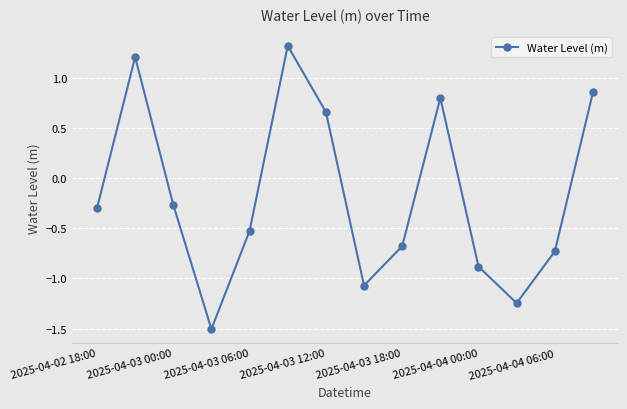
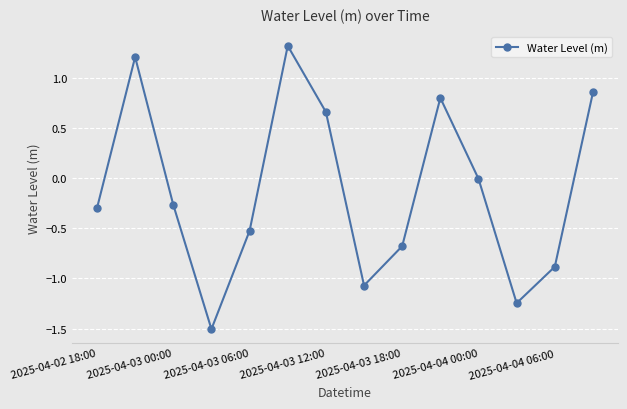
2025-04-04 00:00: -0.88 -> -0.01
2025-04-04 06:00: -0.73 -> -0.88
